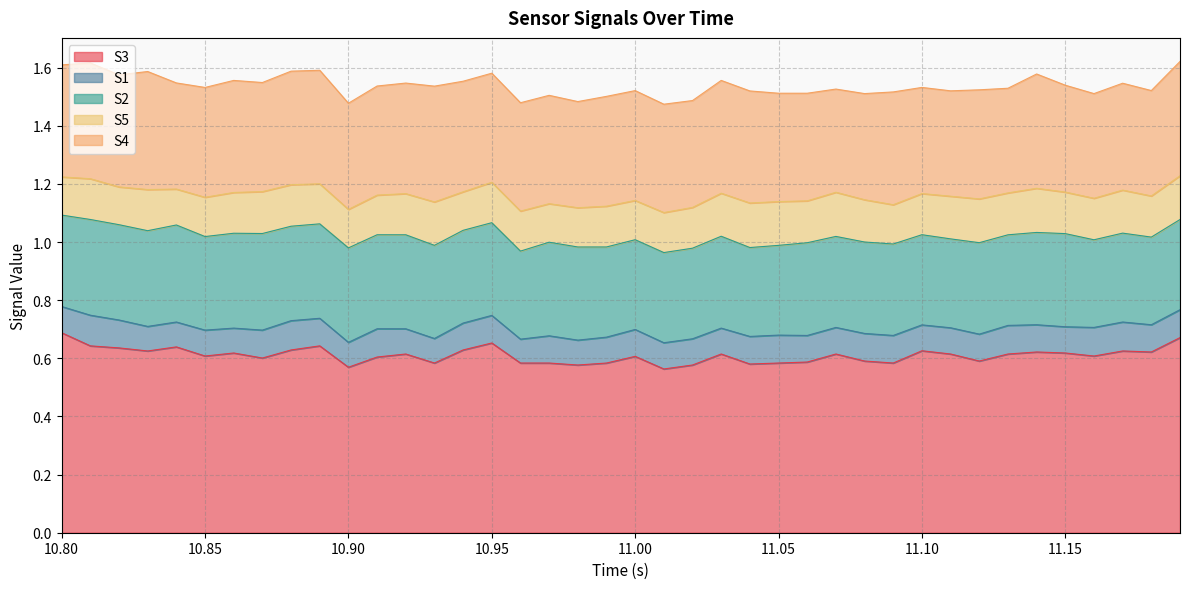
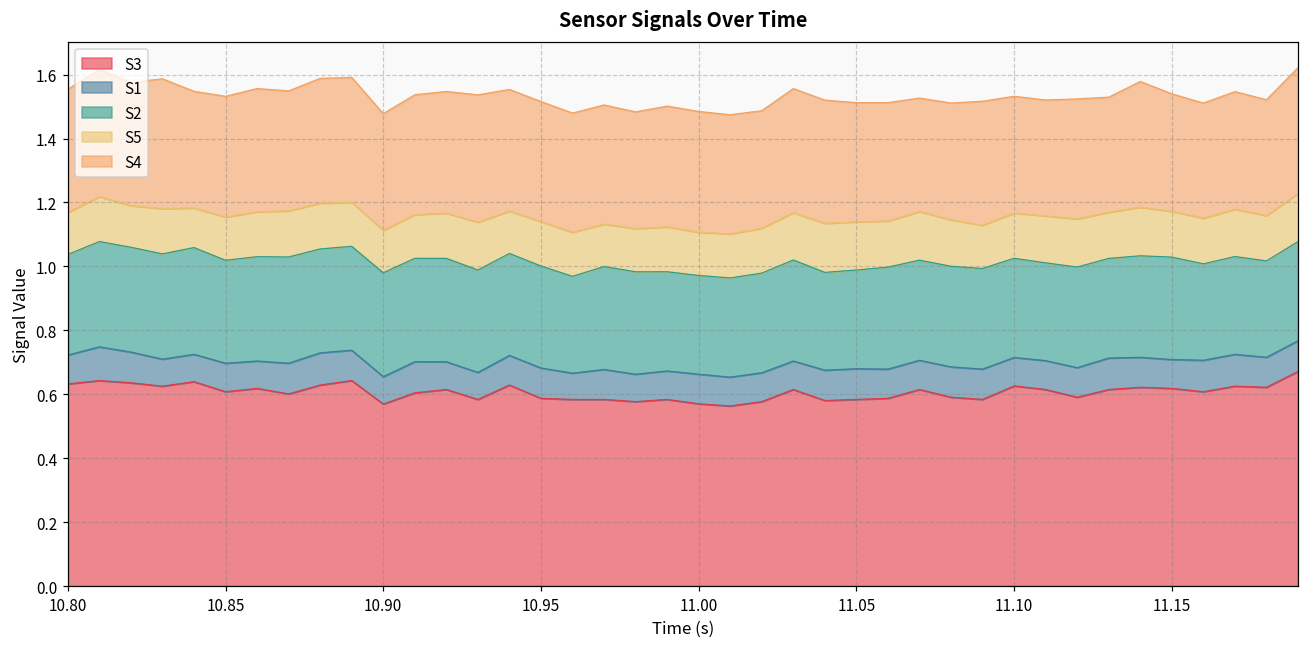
S3, 10.80: 0.69 -> 0.63
S3, 10.95: 0.65 -> 0.59
S3, 11.00: 0.61 -> 0.57
